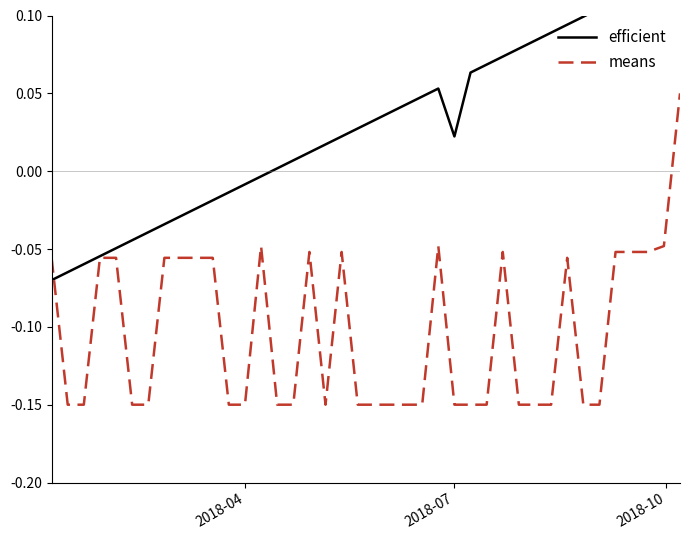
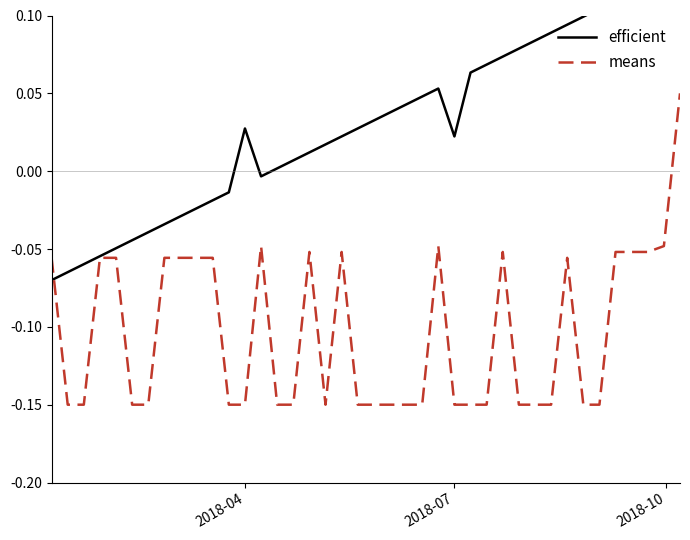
efficient, 2018-04: -0.008 -> 0.027
